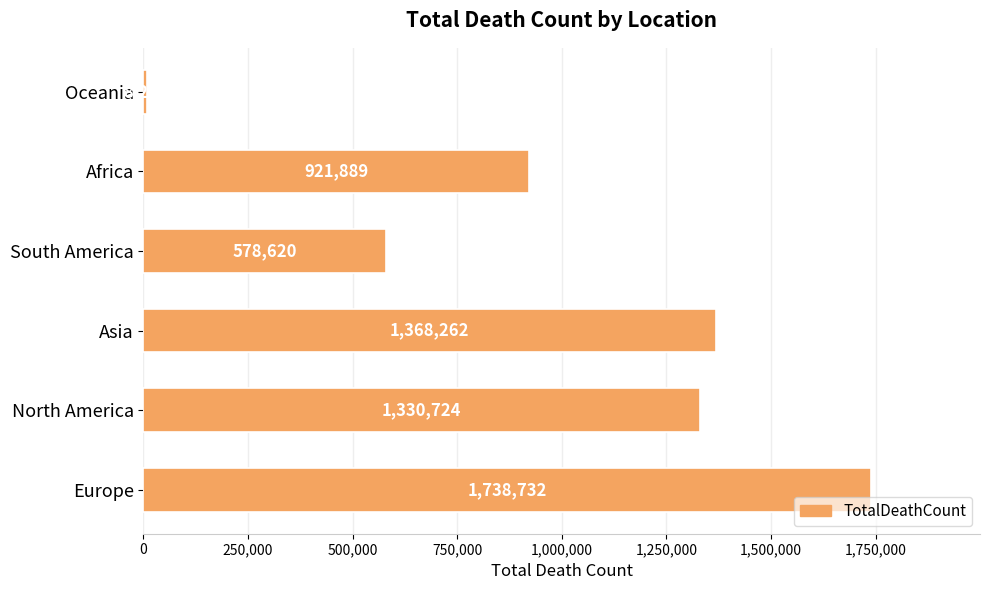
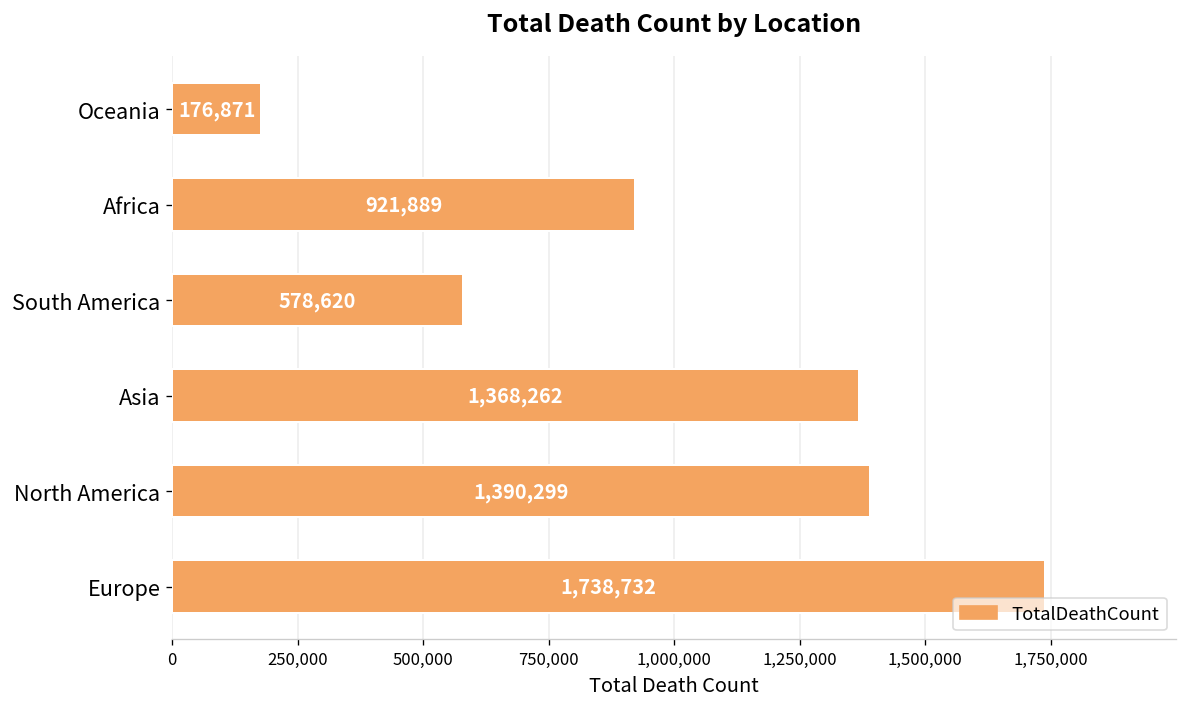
Oceania: 10,000 -> 180,000
North America: 1,330,724 -> 1,390,299
